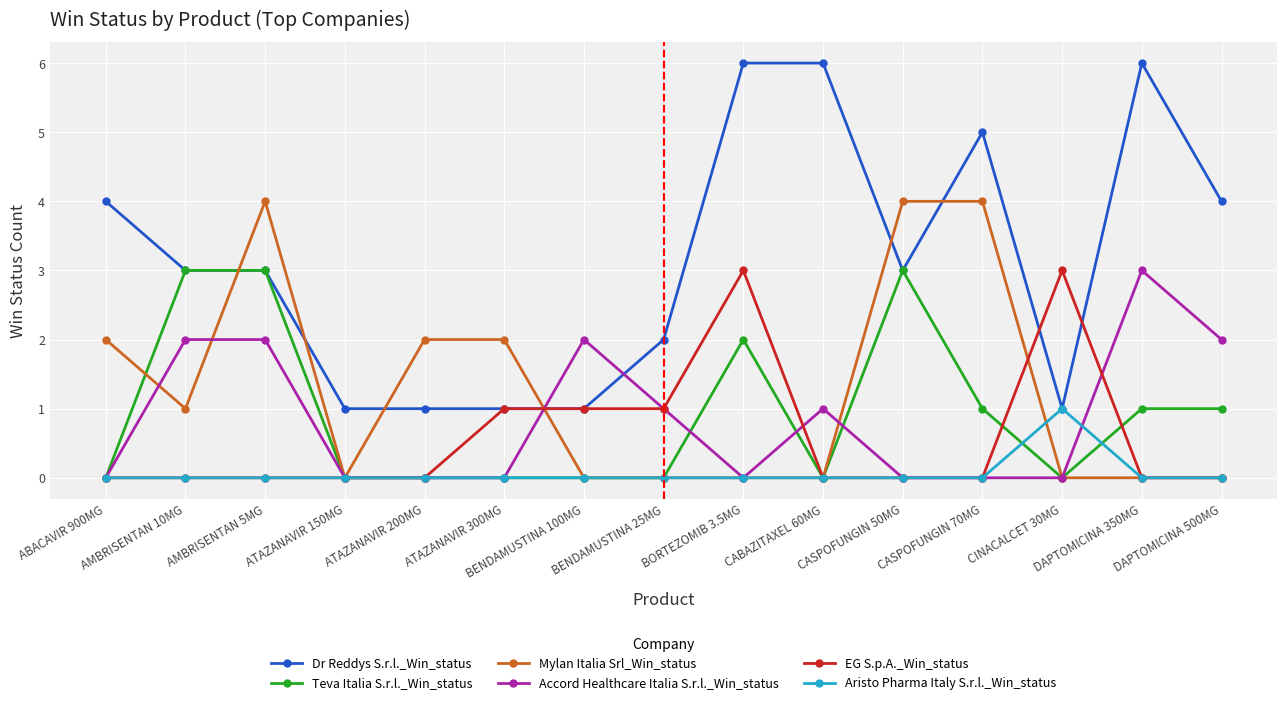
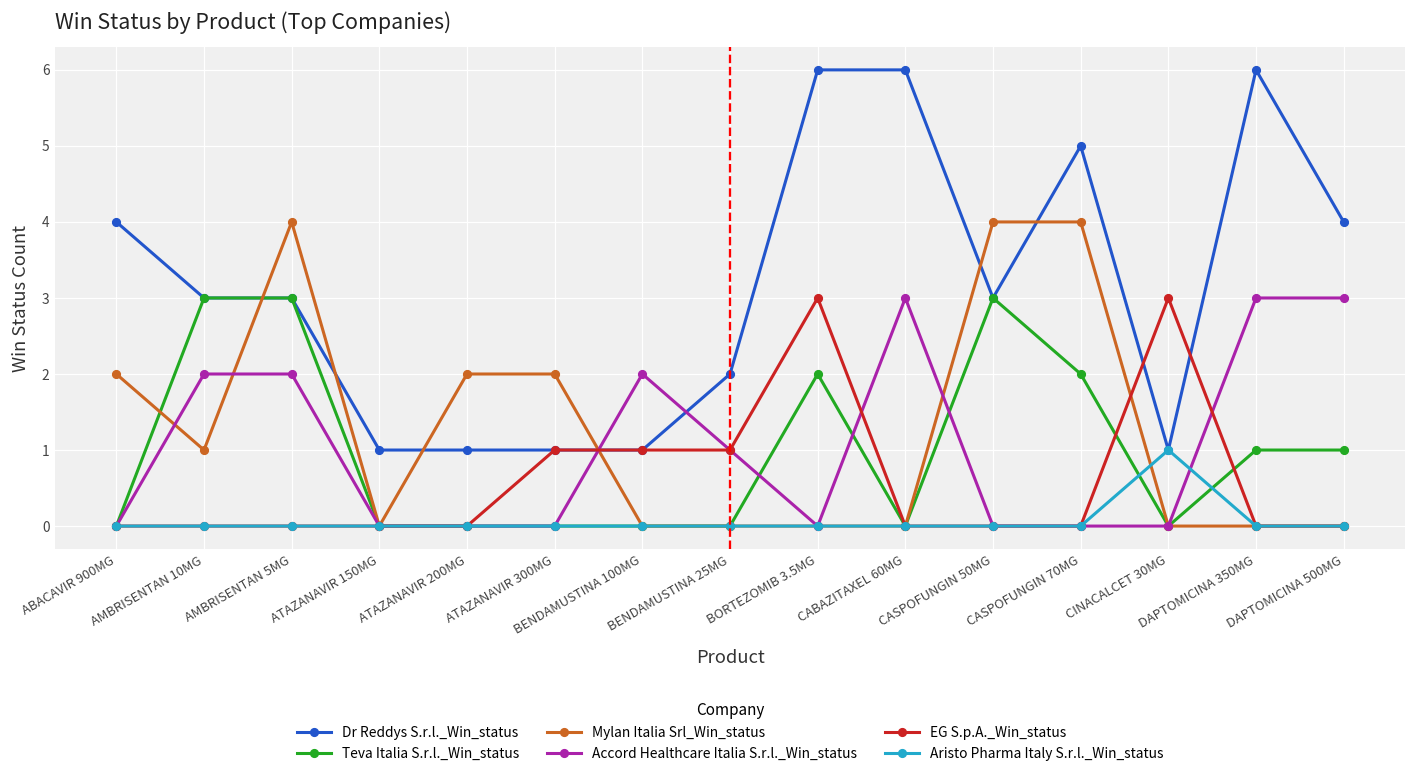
Accord Healthcare Italia S.r.l._Win_status, CABAZITAXEL 60MG: 1 -> 3
Teva Italia S.r.l._Win_status, CASPOFUNGIN 70MG: 1 -> 2
Accord Healthcare Italia S.r.l._Win_status, DAPTOMICINA 500MG: 2 -> 3
